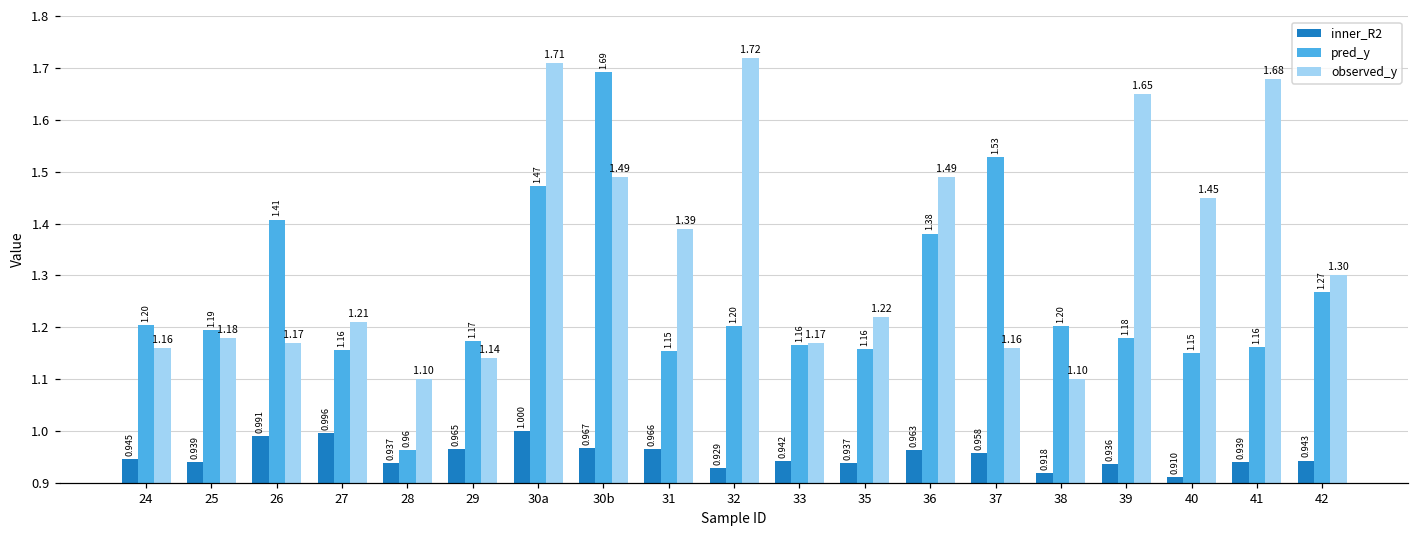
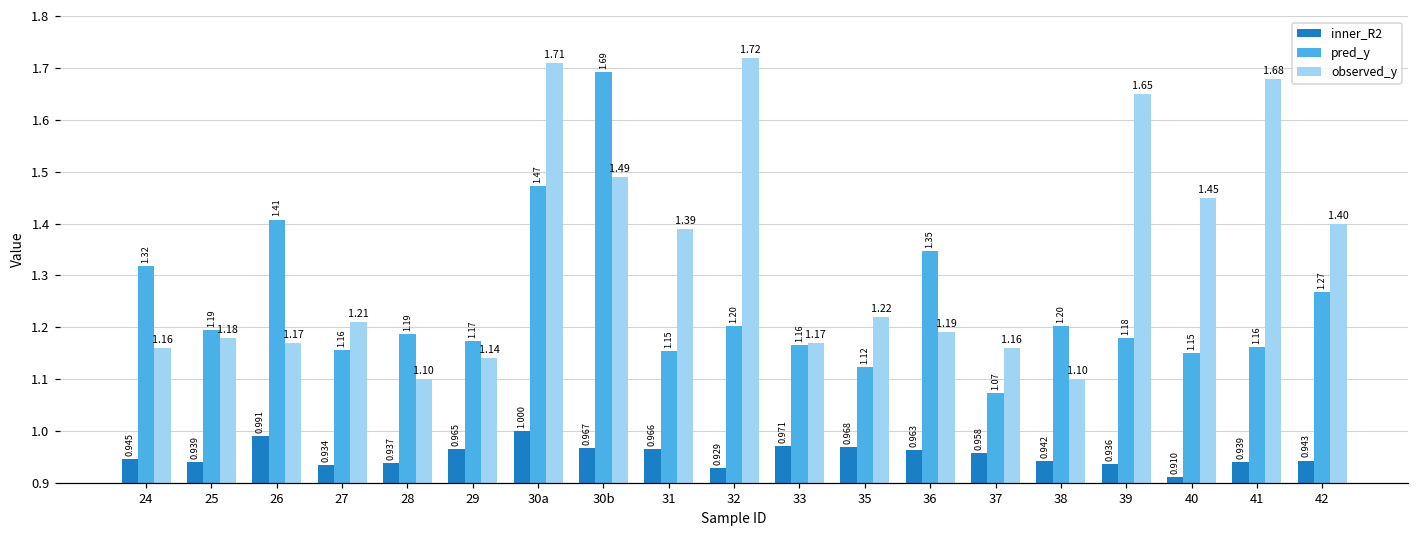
pred_y, 24: 1.20 -> 1.32
inner_R2, 27: 0.996 -> 0.934
pred_y, 28: 0.96 -> 1.19
inner_R2, 33: 0.942 -> 0.971
inner_R2, 35: 0.937 -> 0.968
pred_y, 35: 1.16 -> 1.12
pred_y, 36: 1.38 -> 1.35
observed_y, 36: 1.49 -> 1.19
pred_y, 37: 1.53 -> 1.07
inner_R2, 38: 0.918 -> 0.942
observed_y, 42: 1.30 -> 1.40
